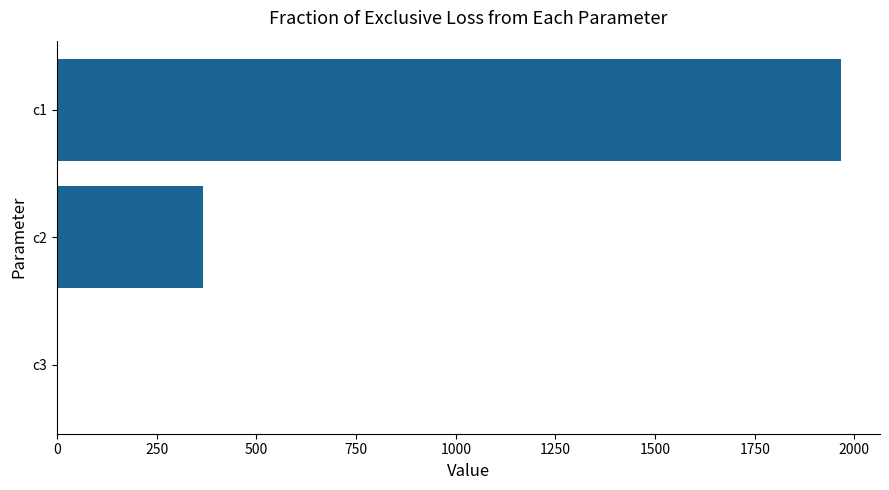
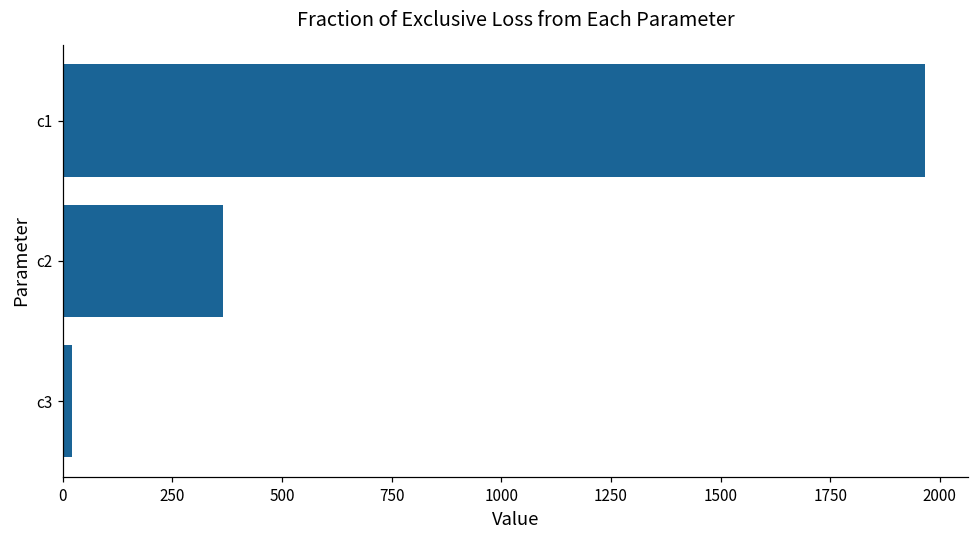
c3: 0 -> 20
